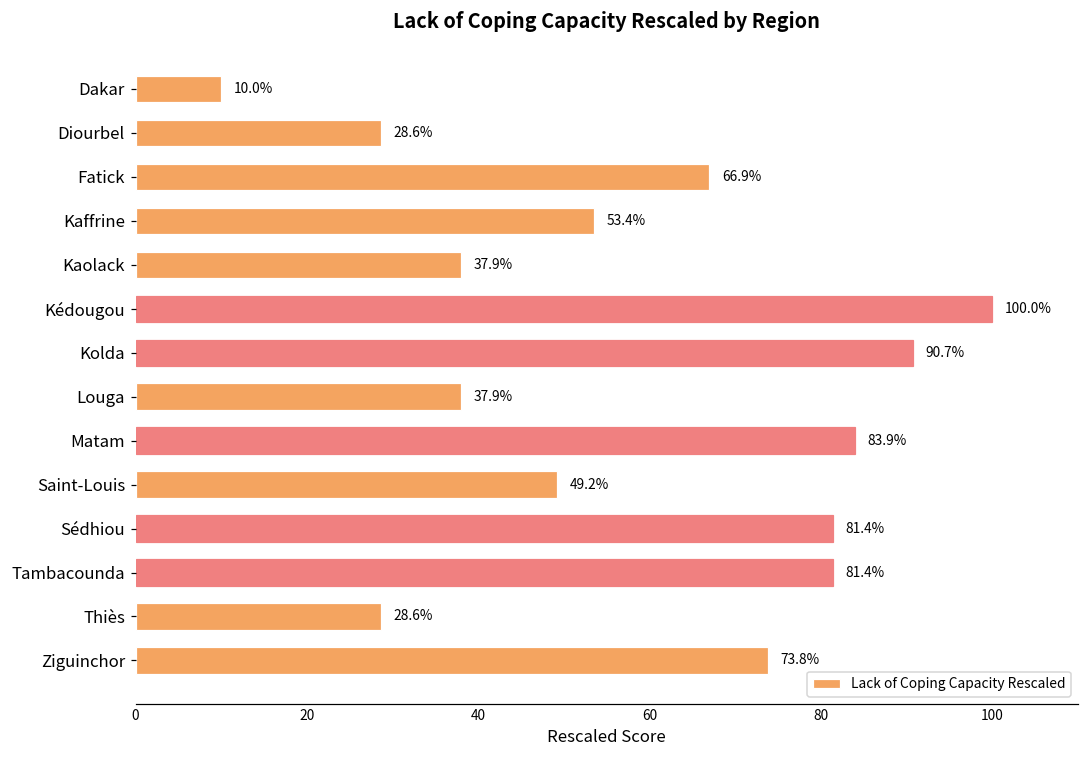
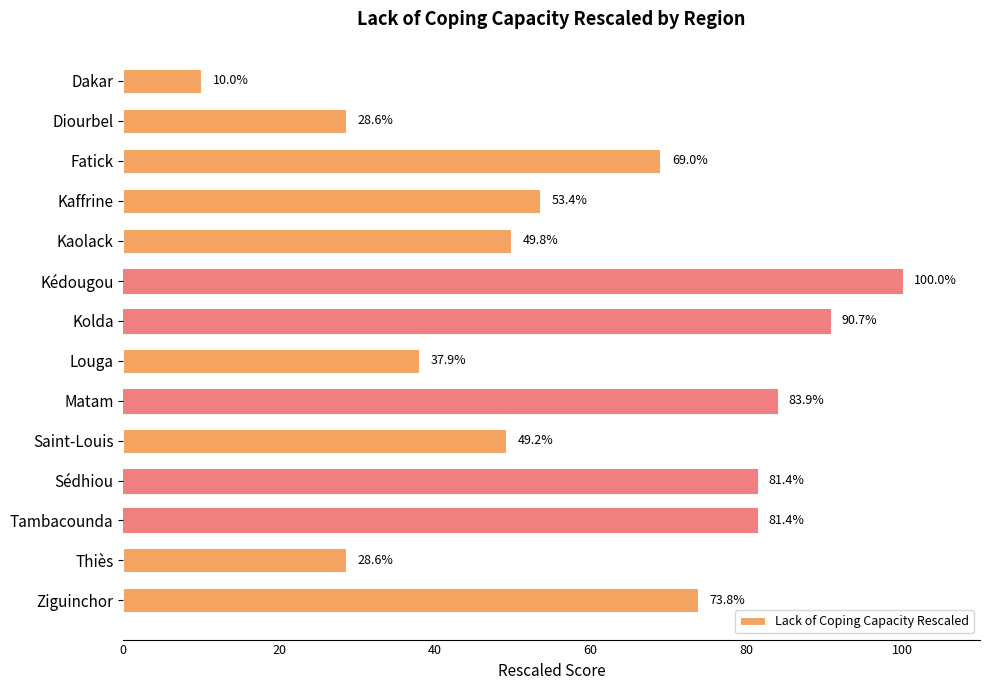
Fatick: 66.9% -> 69.0%
Kaolack: 37.9% -> 49.8%
